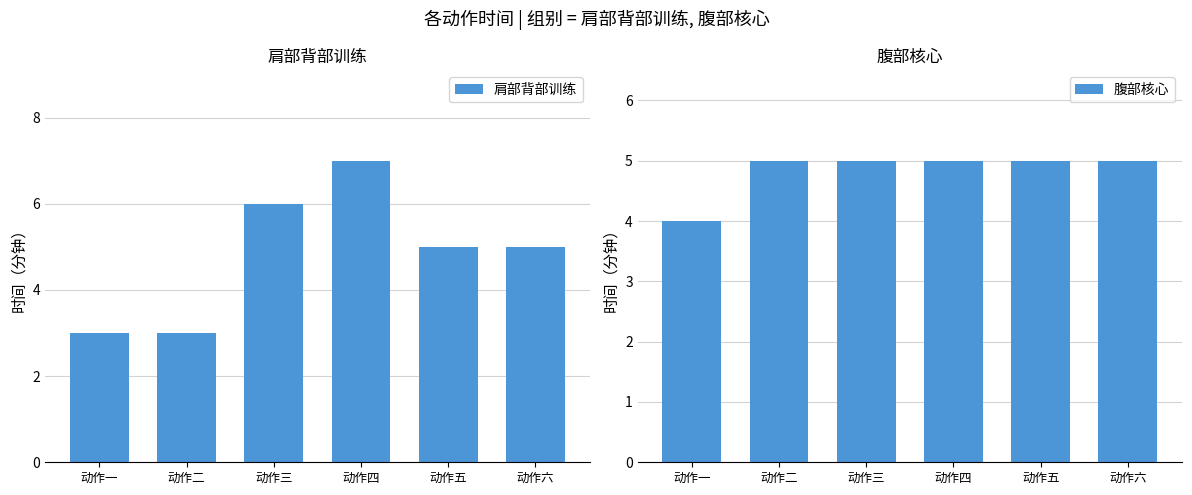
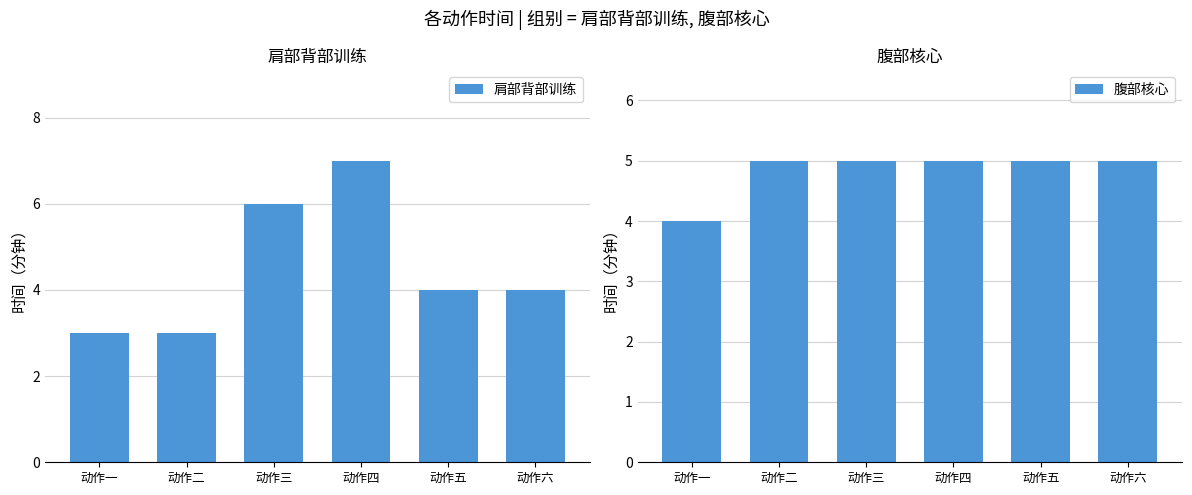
肩部背部训练, 动作五: 5 -> 4
肩部背部训练, 动作六: 5 -> 4
